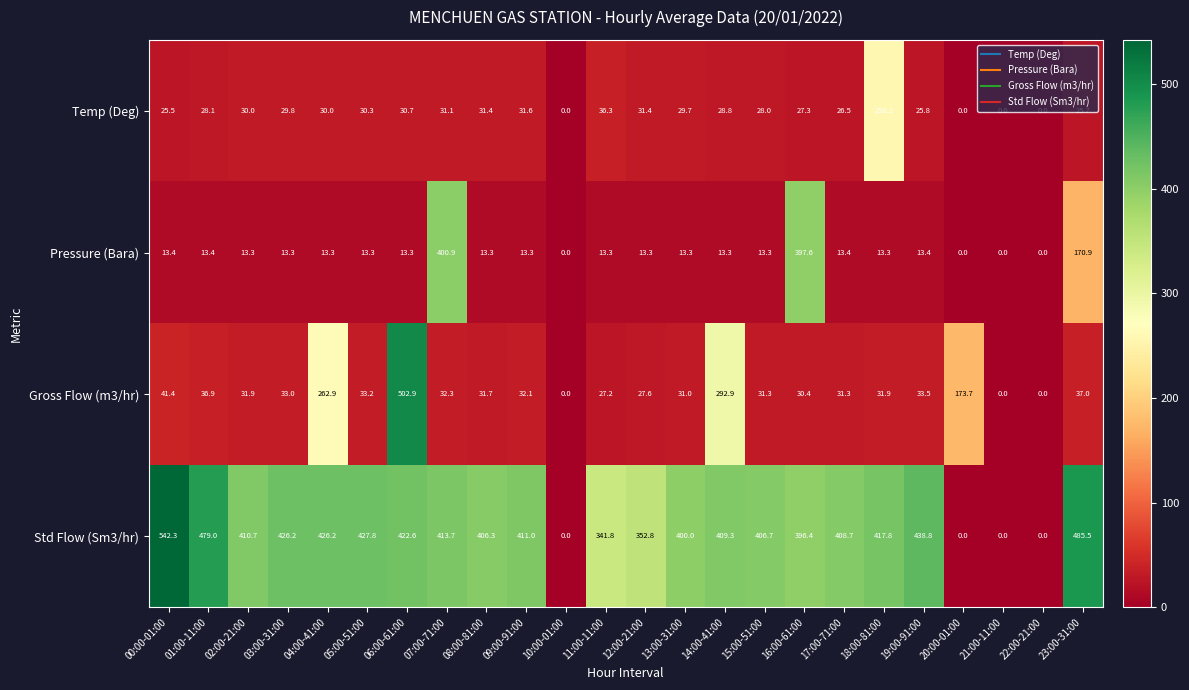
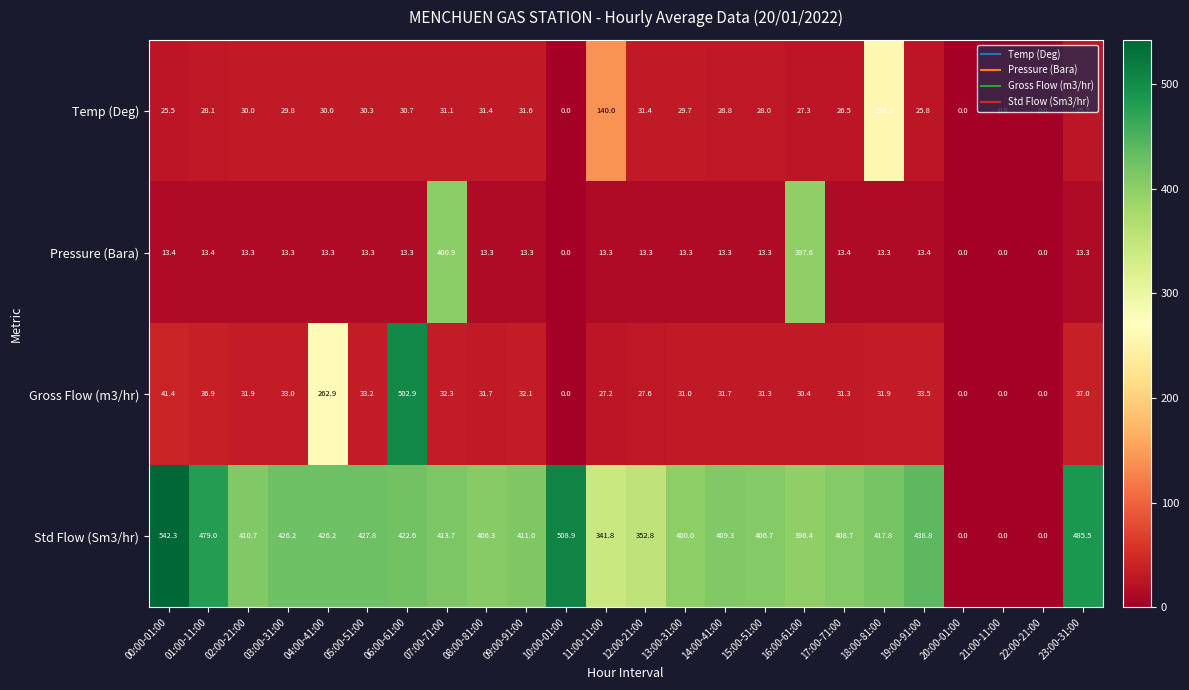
Temp (Deg), 11:00-11:00: 36.3 -> 140.0
Pressure (Bara), 23:00-31:00: 170.9 -> 13.3
Gross Flow (m3/hr), 14:00-41:00: 292.9 -> 31.7
Gross Flow (m3/hr), 20:00-01:00: 173.7 -> 0.0
Std Flow (Sm3/hr), 10:00-01:00: 0.0 -> 508.9
